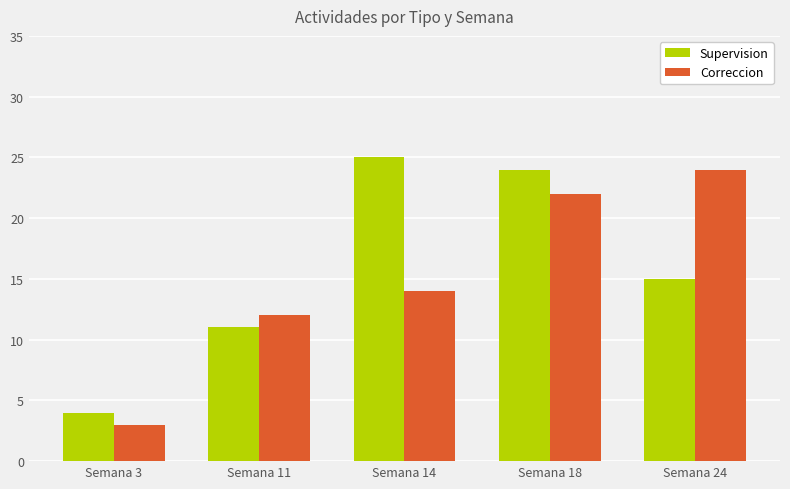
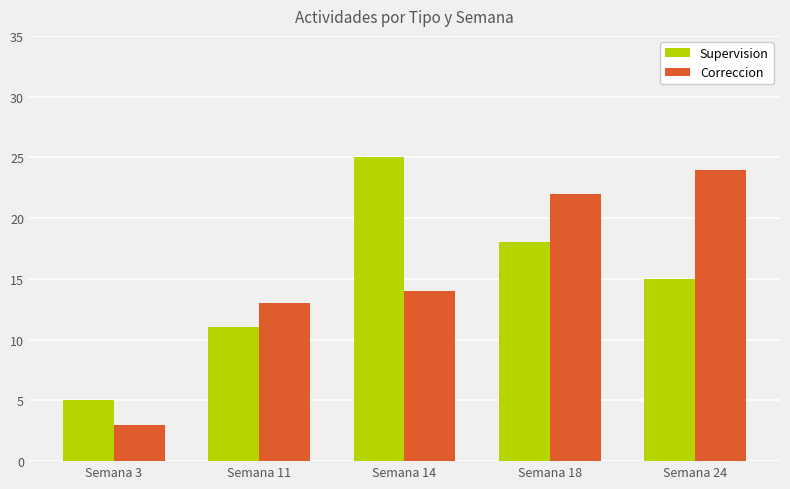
Supervision, Semana 3: 4 -> 5
Correccion, Semana 11: 12 -> 13
Supervision, Semana 18: 24 -> 18
